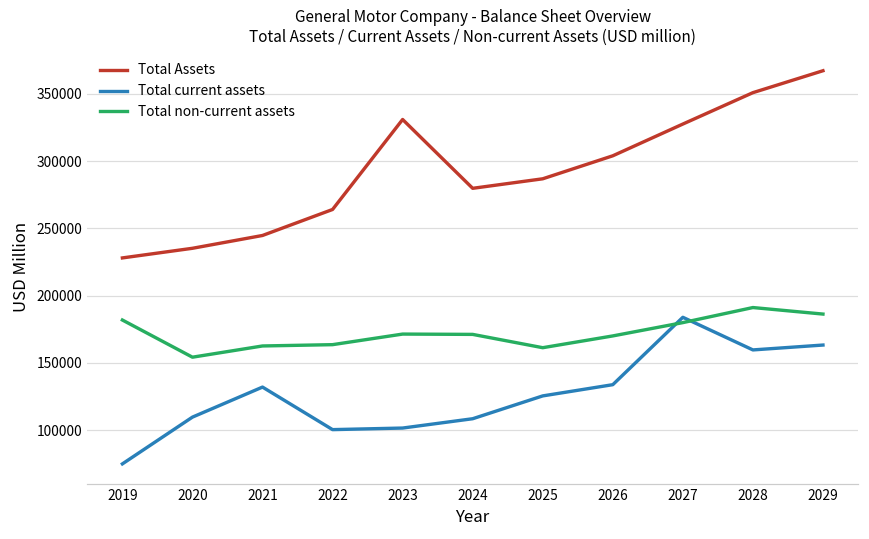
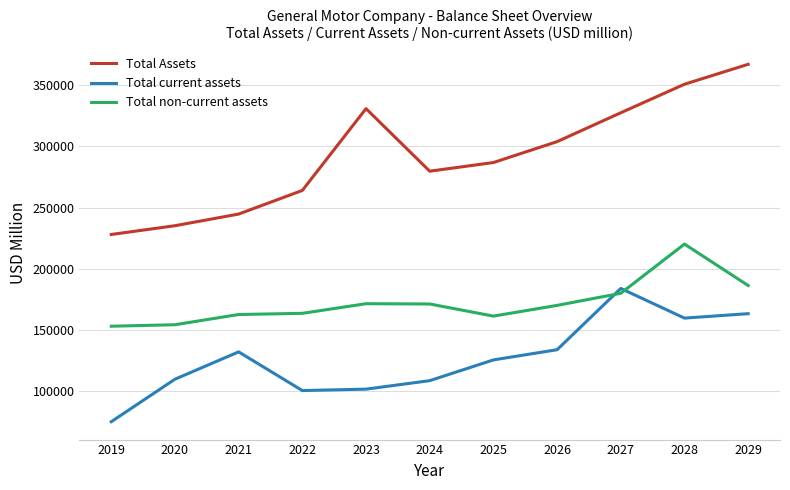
Total non-current assets, 2019: 182000 -> 153000
Total non-current assets, 2028: 191000 -> 220000
